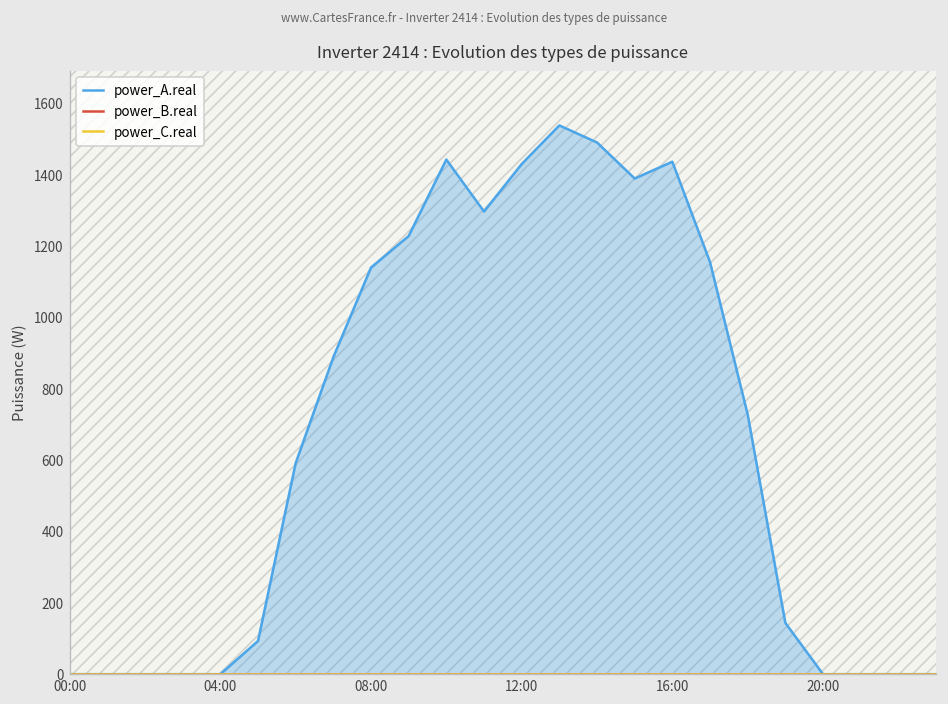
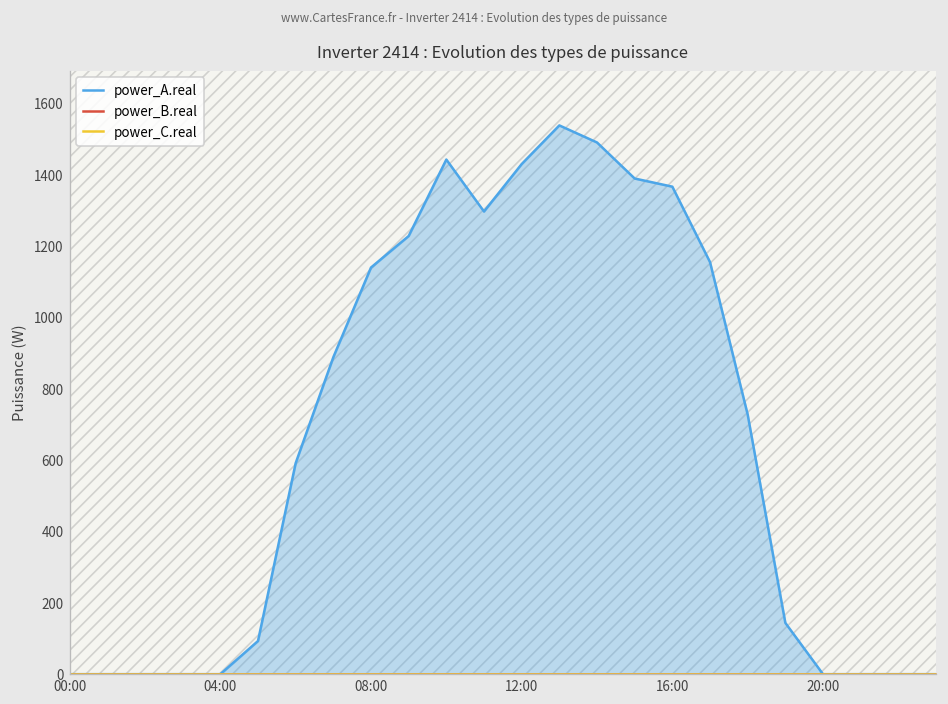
power_A.real, 16:00: 1440 -> 1370
